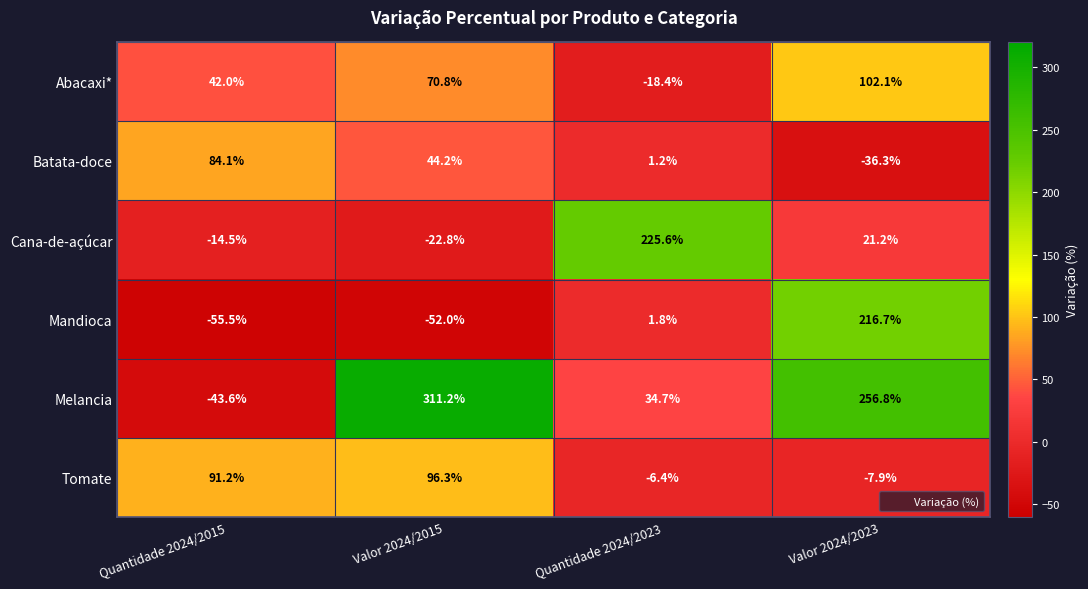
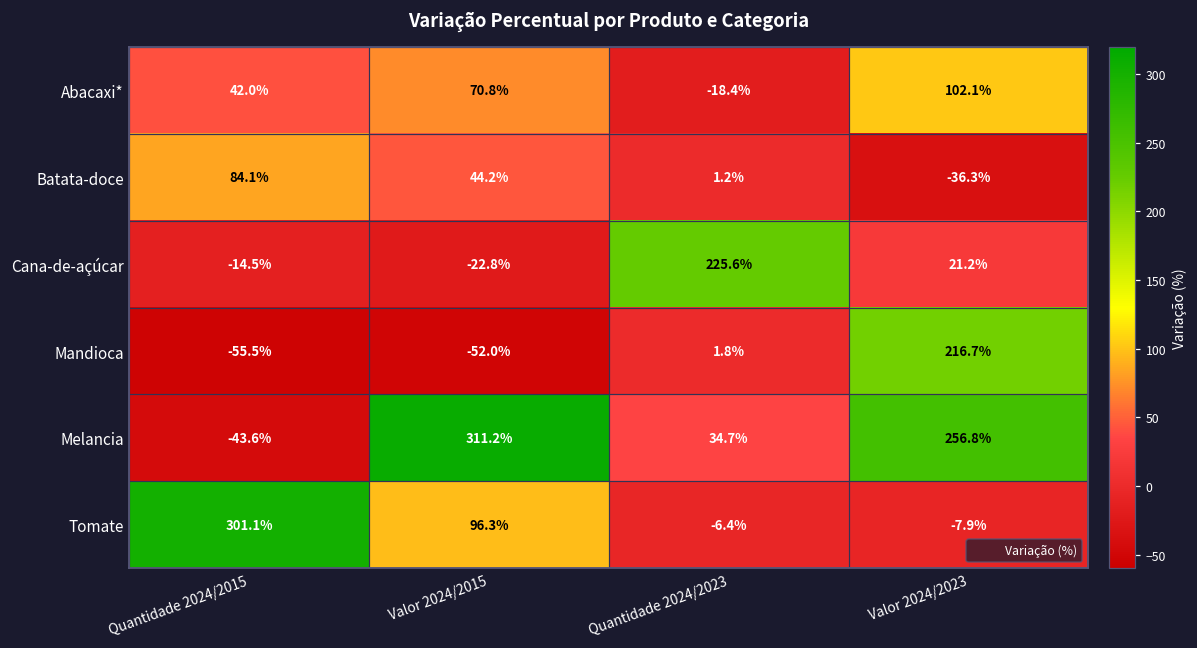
Tomate, Quantidade 2024/2015: 91.2% -> 301.1%
